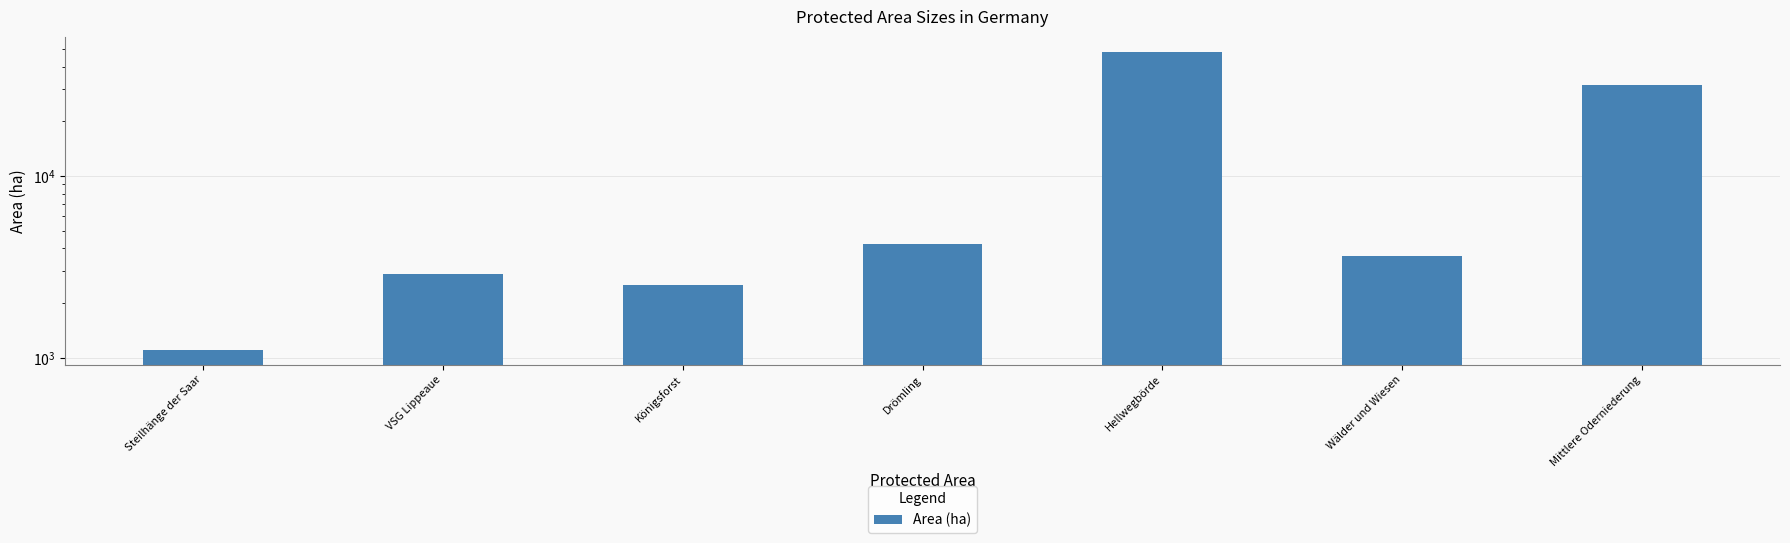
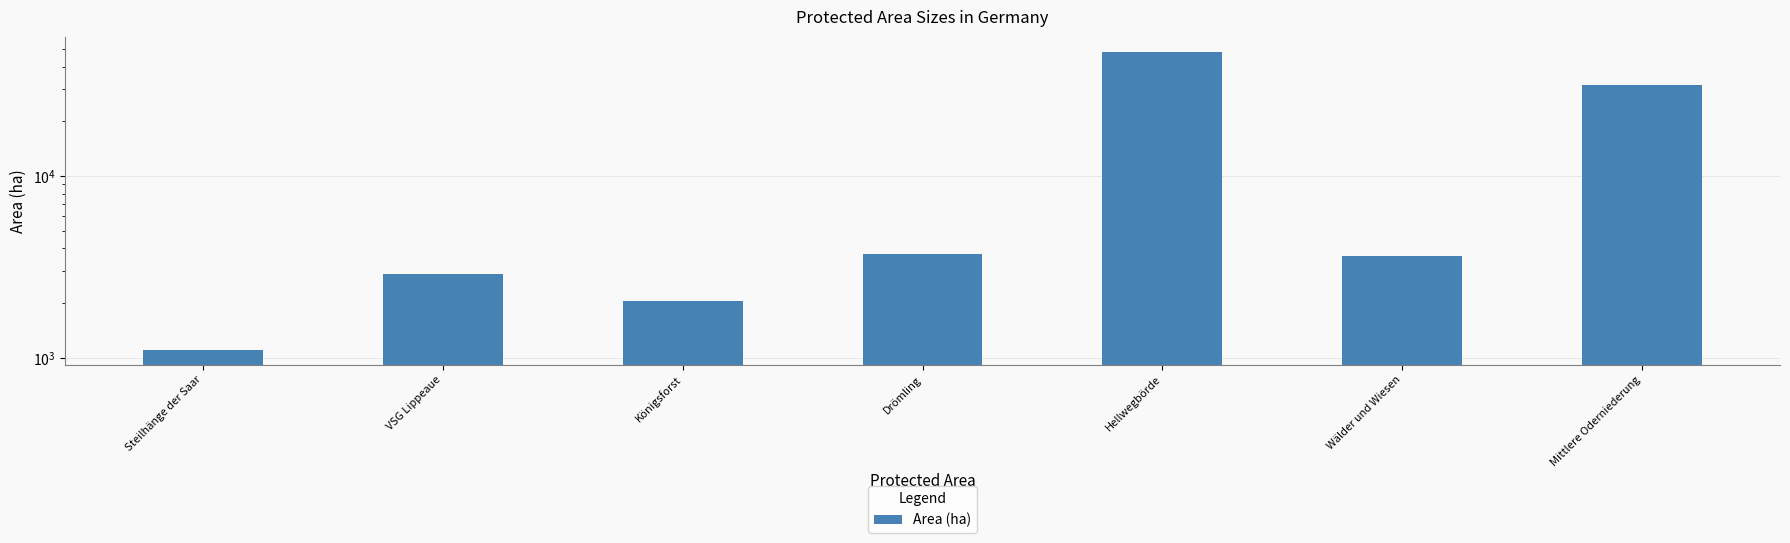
Königsforst: 2500 -> 2100
Drömling: 4200 -> 3700
